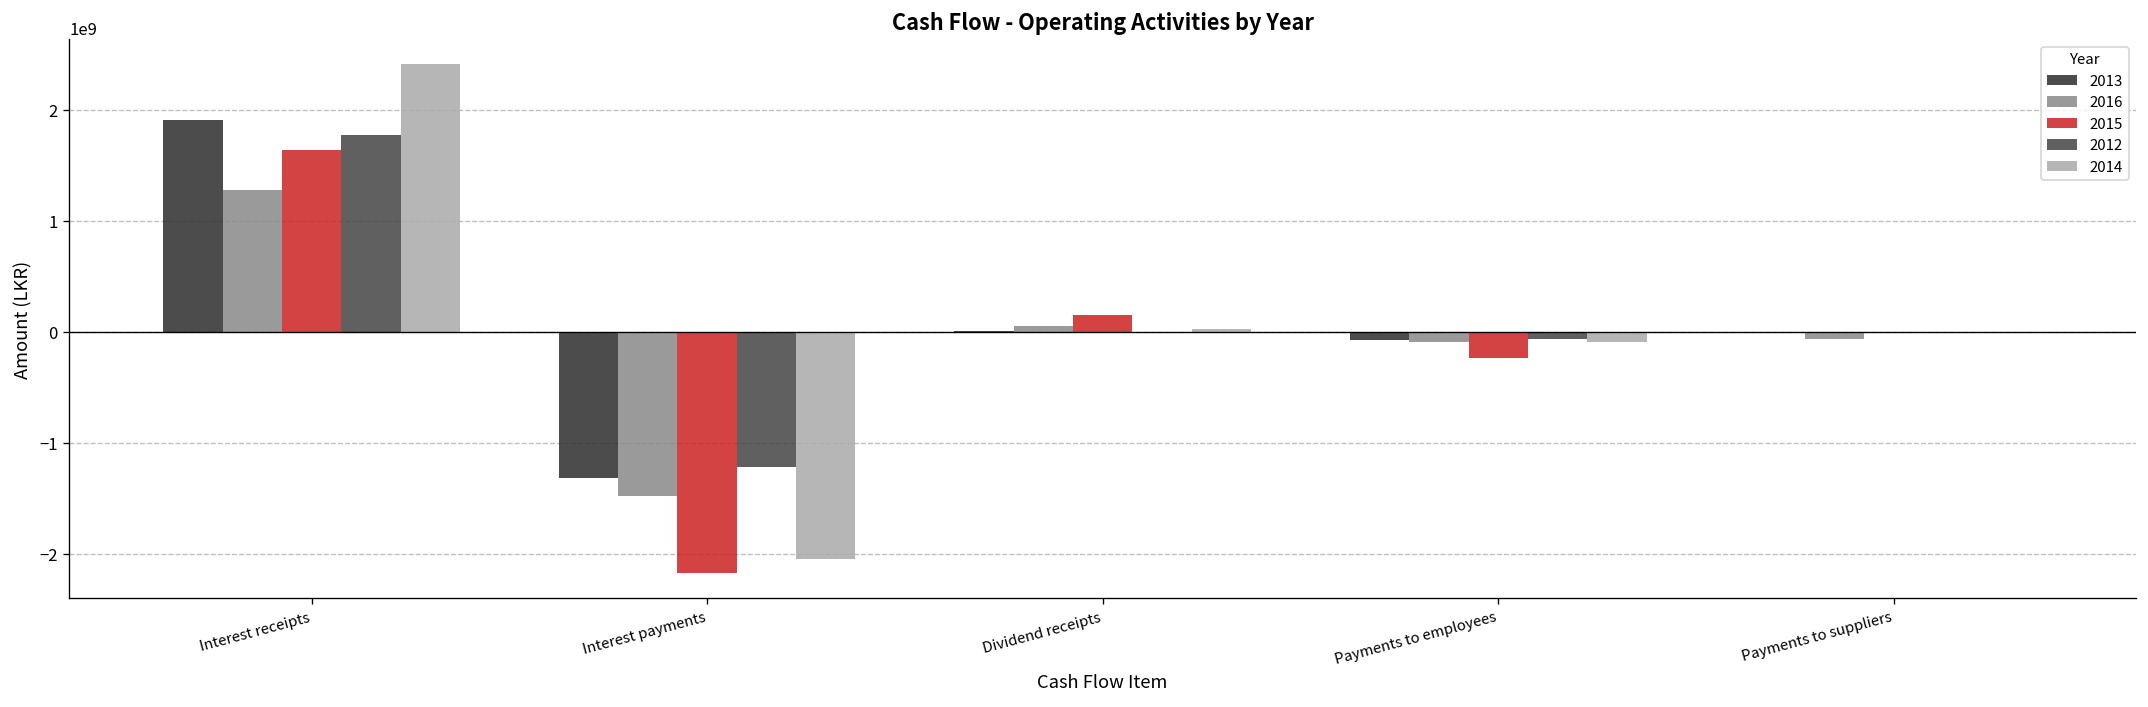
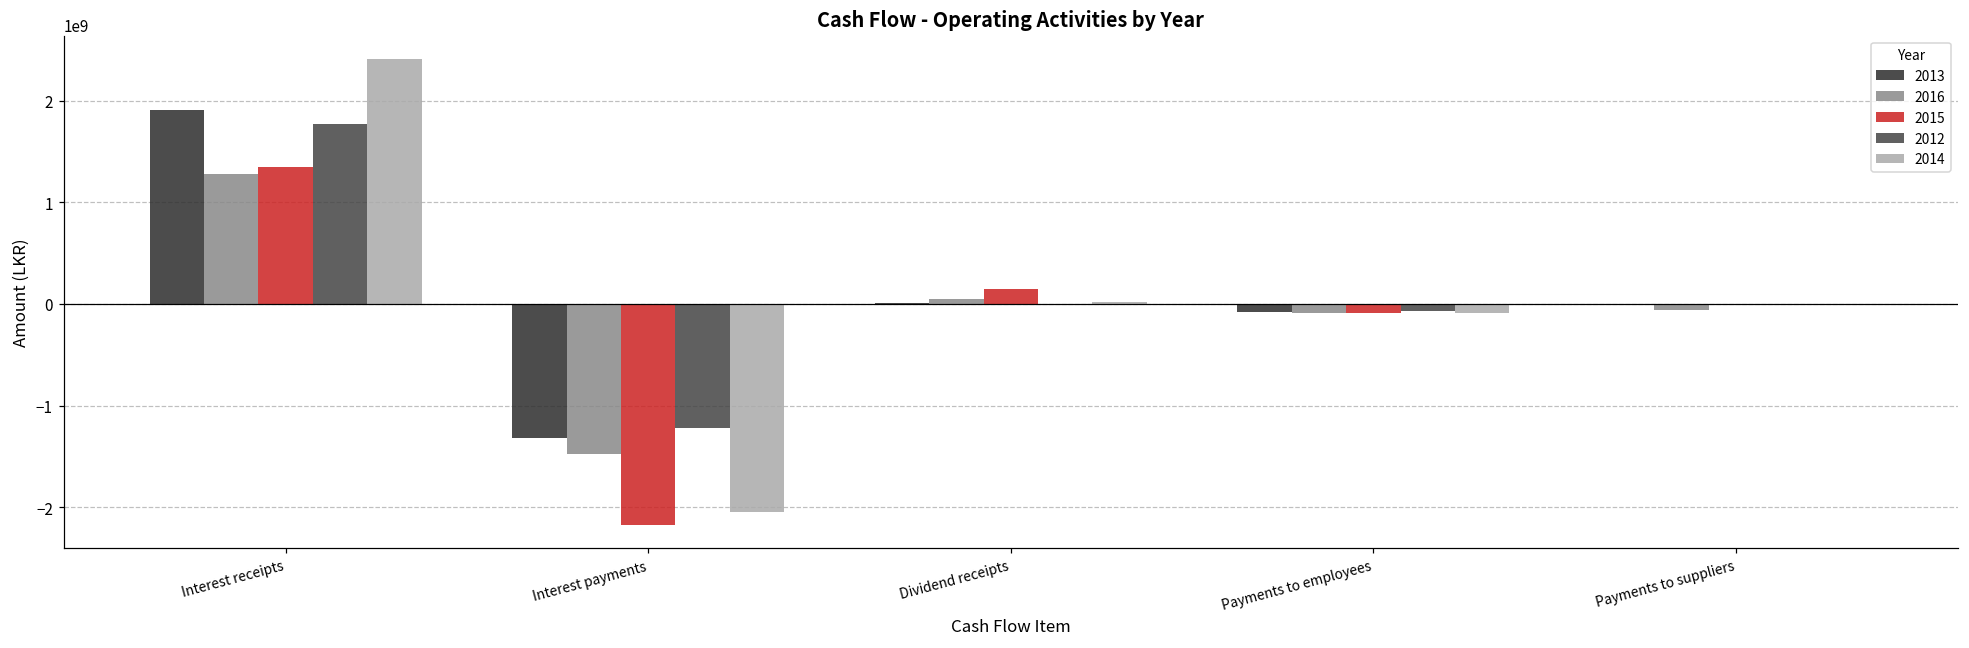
2015, Interest receipts: 1600000000 -> 1400000000
2015, Payments to employees: -200000000 -> -100000000
